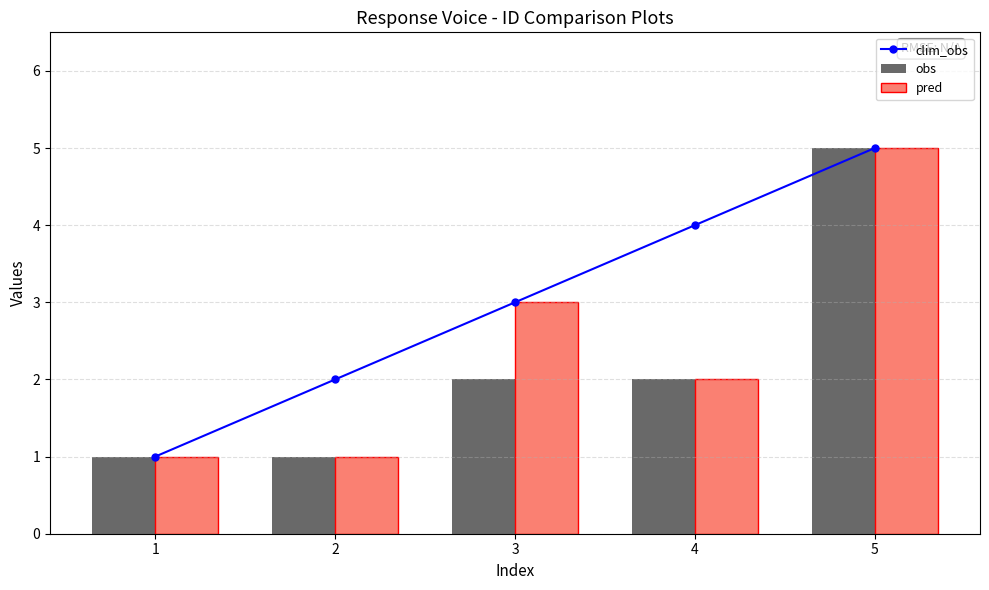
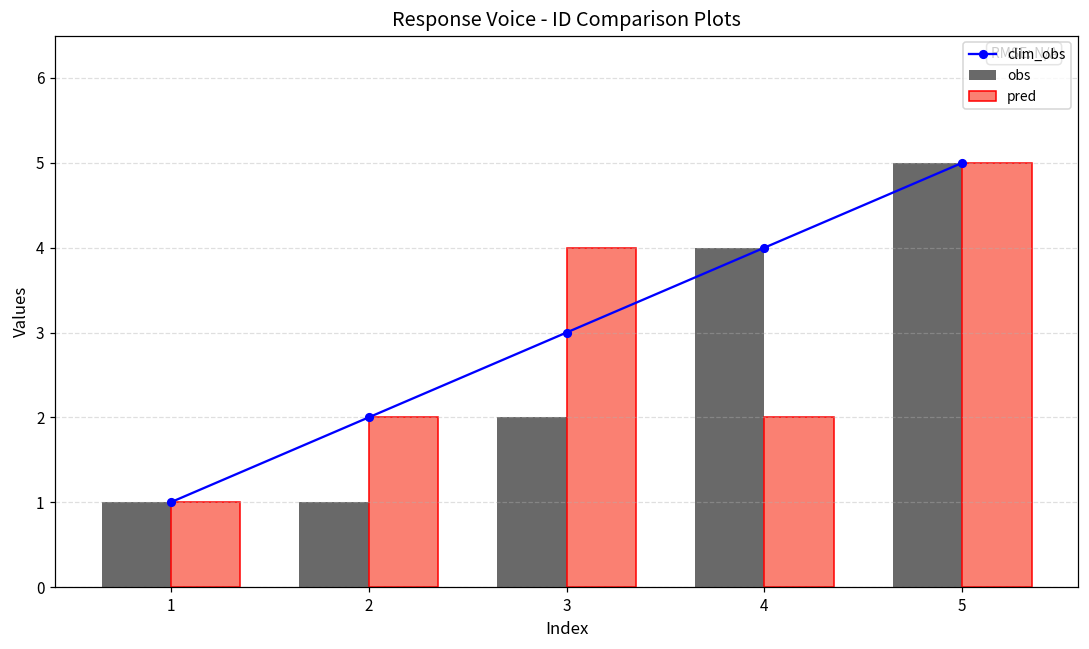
pred, 2: 1 -> 2
pred, 3: 3 -> 4
obs, 4: 2 -> 4
